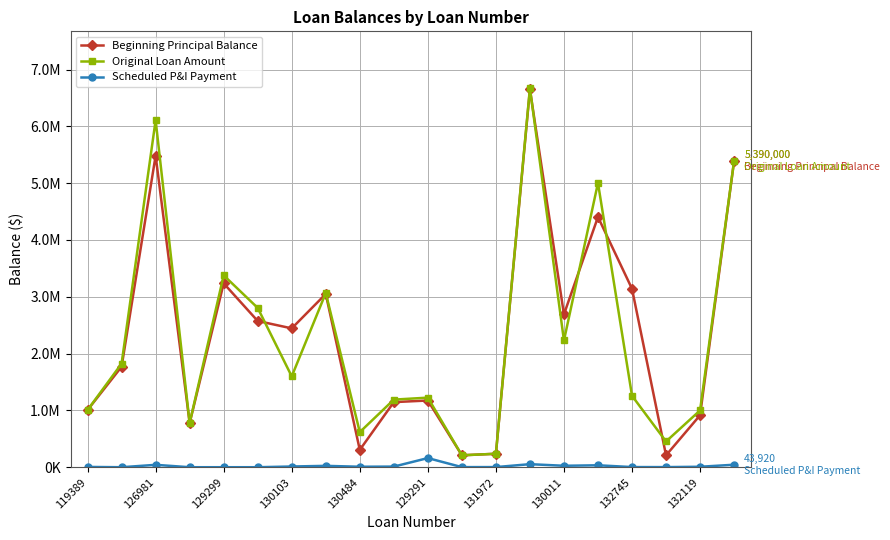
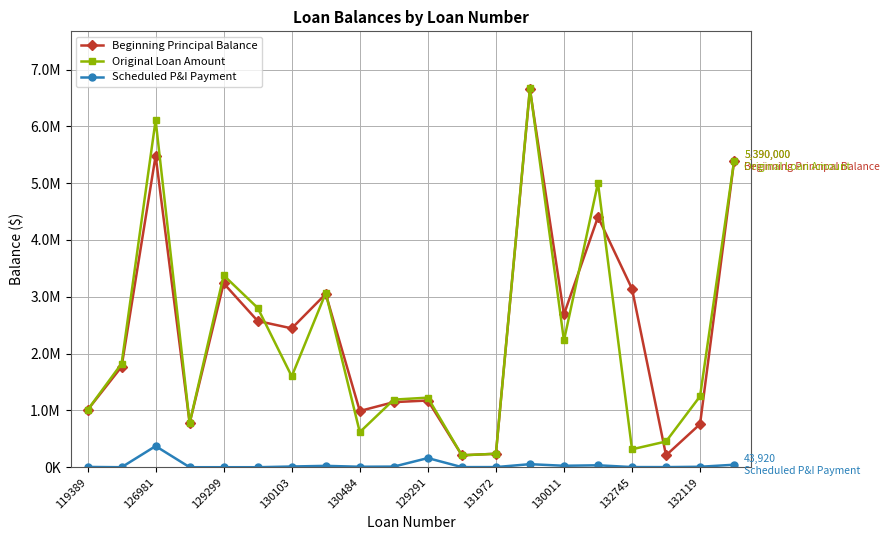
Scheduled P&I Payment, 126981: 0 -> 400000
Beginning Principal Balance, 130484: 300000 -> 1000000
Original Loan Amount, 132745: 1300000 -> 300000
Beginning Principal Balance, 132119: 900000 -> 800000
Original Loan Amount, 132119: 1000000 -> 1200000
